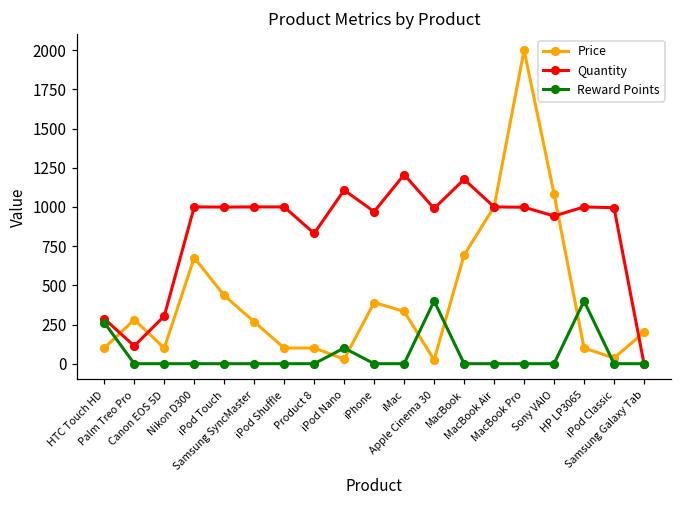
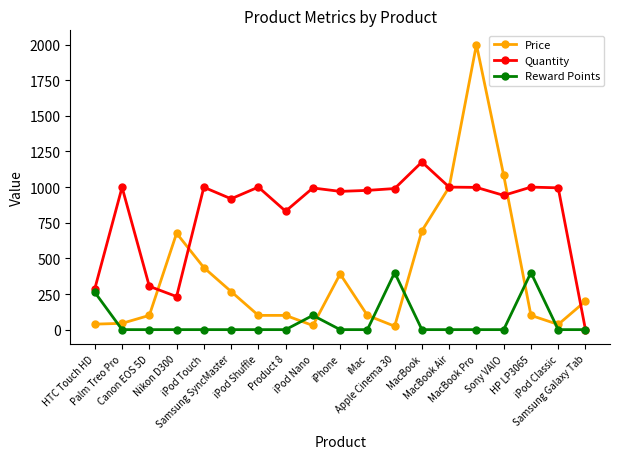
Price, HTC Touch HD: 100 -> 40
Price, Palm Treo Pro: 280 -> 40
Quantity, Palm Treo Pro: 110 -> 1000
Quantity, Nikon D300: 1000 -> 230
Quantity, Samsung SyncMaster: 1000 -> 920
Quantity, iPod Nano: 1110 -> 990
Price, iMac: 330 -> 100
Quantity, iMac: 1210 -> 980
